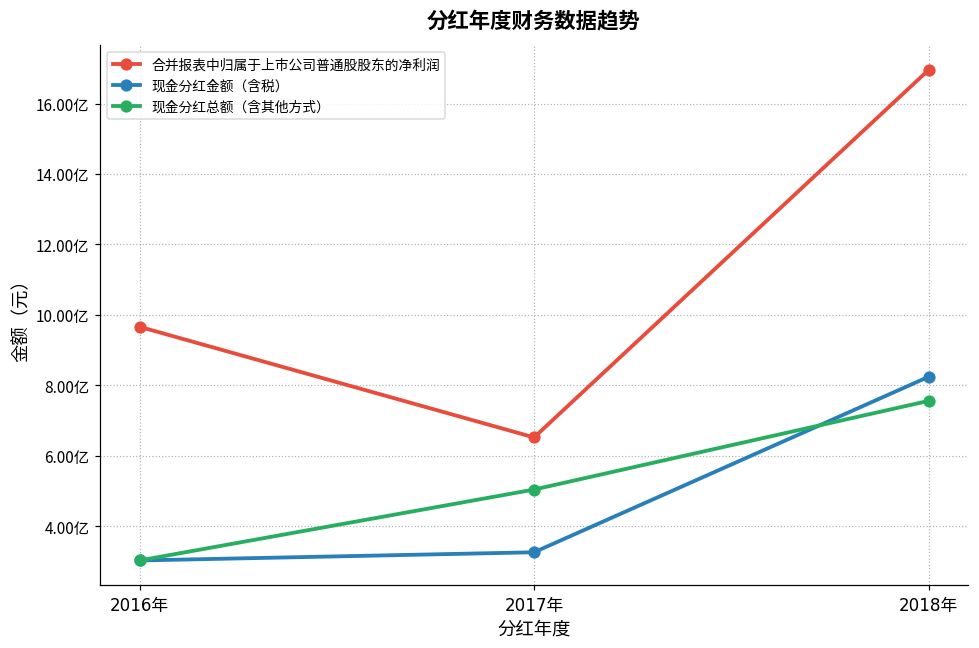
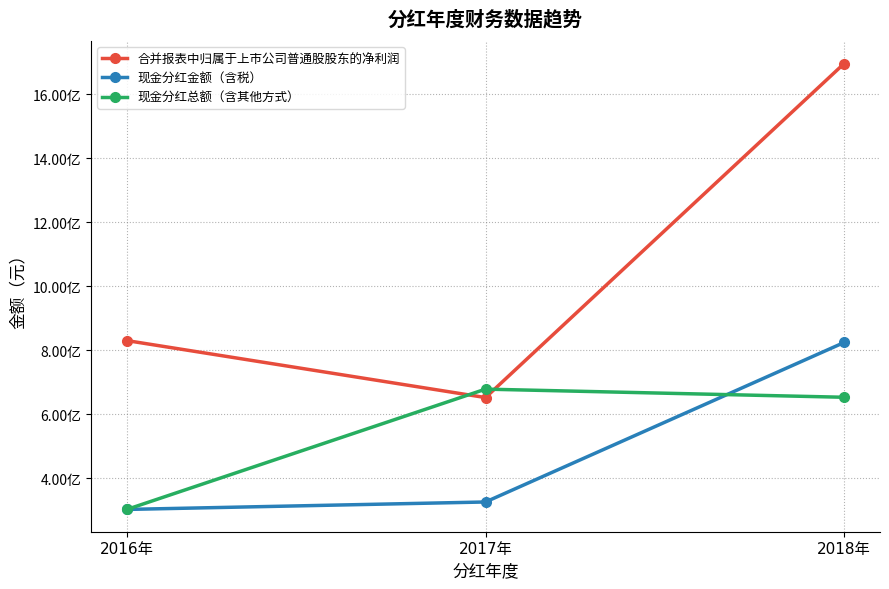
合并报表中归属于上市公司普通股股东的净利润, 2016年: 9.7亿 -> 8.3亿
现金分红总额（含其他方式）, 2017年: 5.0亿 -> 6.8亿
现金分红总额（含其他方式）, 2018年: 7.6亿 -> 6.5亿
